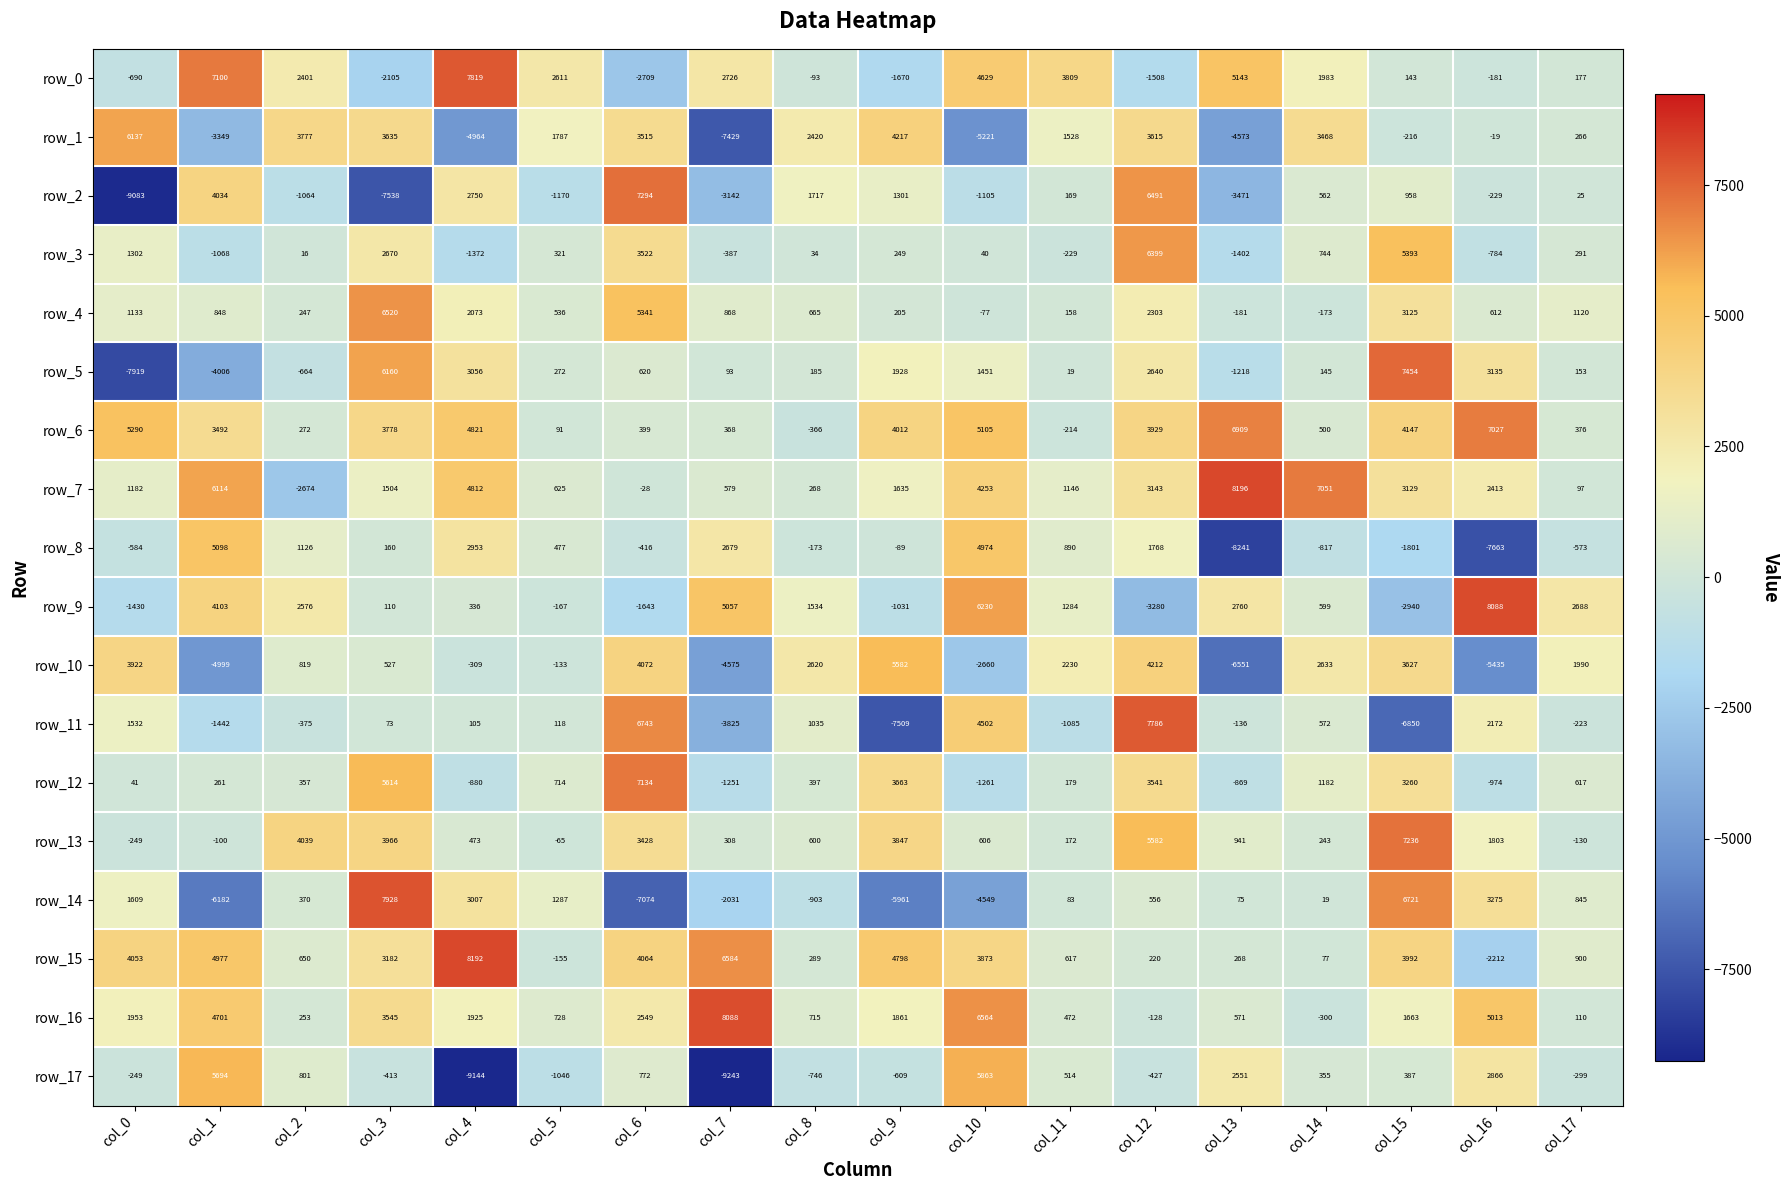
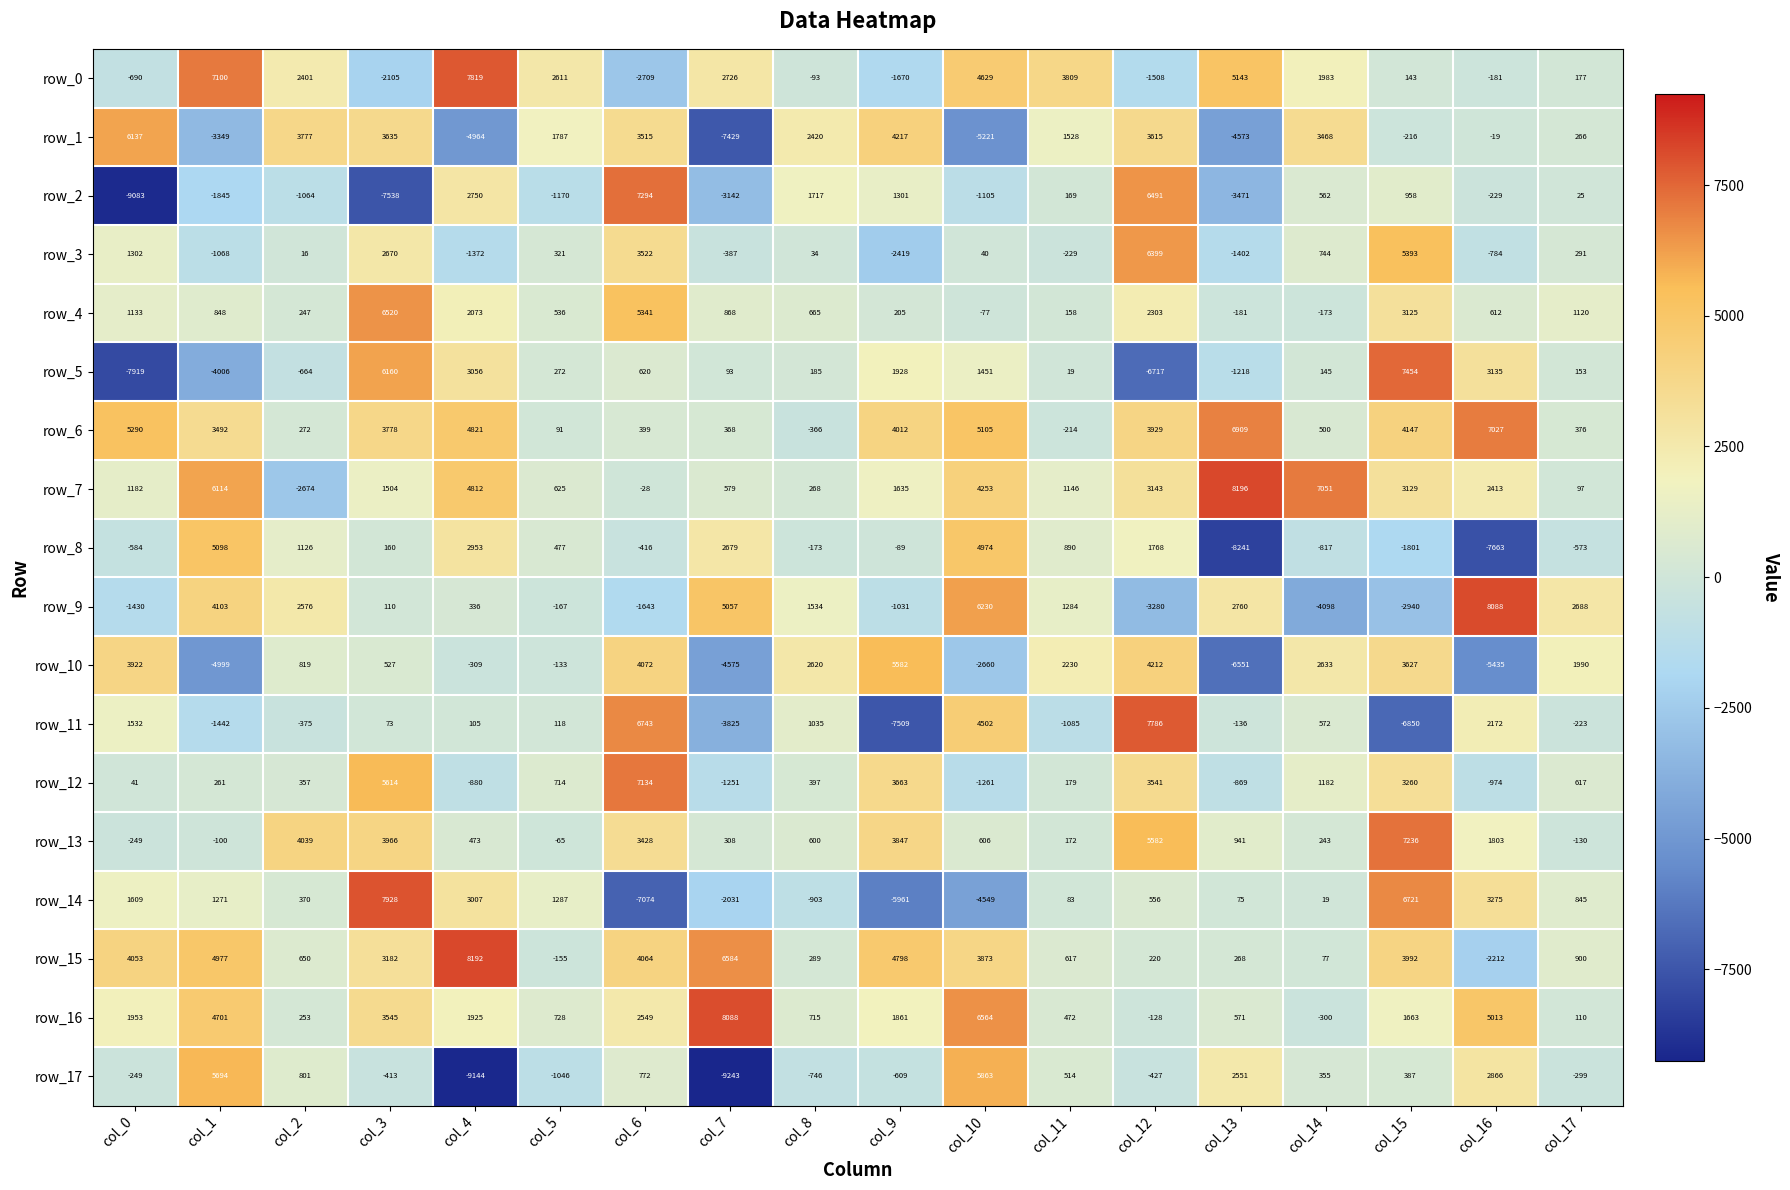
row_2, col_1: 4034 -> -1845
row_3, col_9: 249 -> -2419
row_5, col_12: 2640 -> -6717
row_9, col_14: 599 -> -4098
row_14, col_1: -6182 -> 1271
